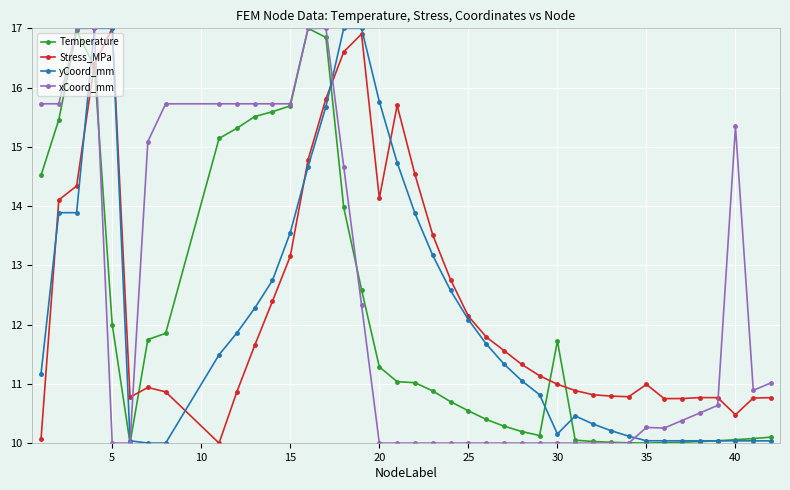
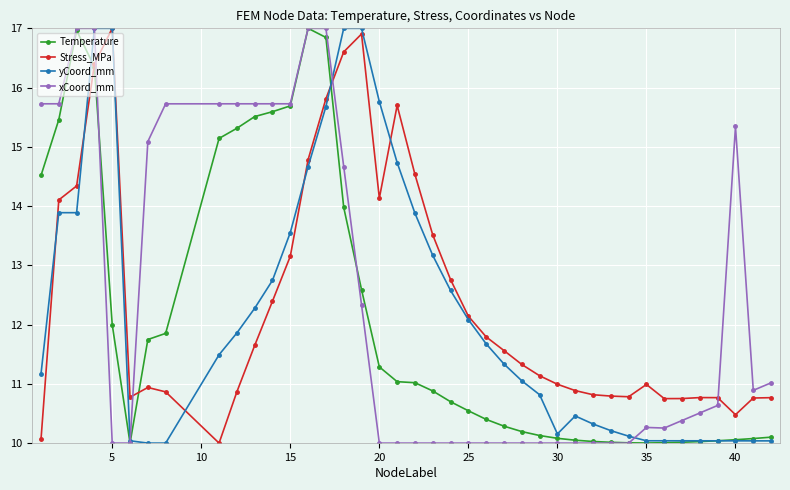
Temperature, 30: 11.7 -> 10.1
